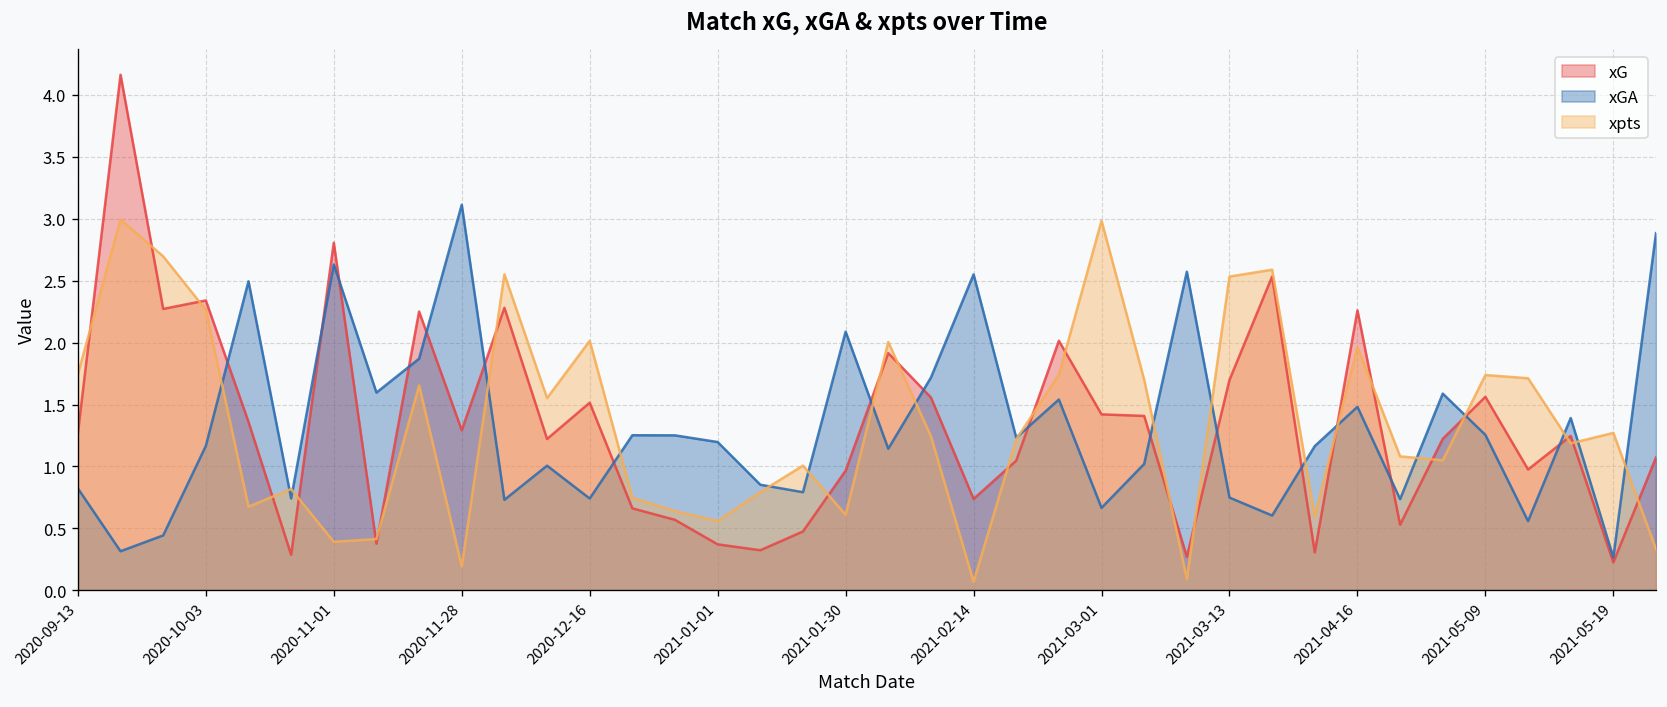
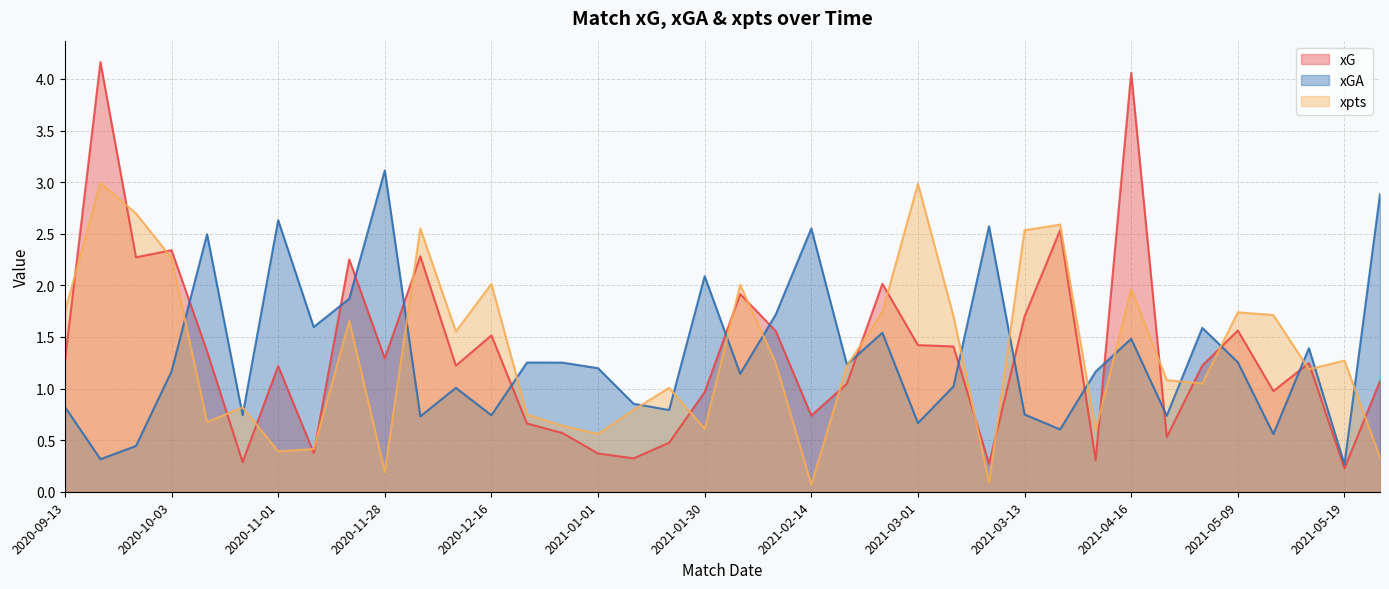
xG, 2020-11-01: 2.81 -> 1.22
xG, 2021-04-16: 2.26 -> 4.06
